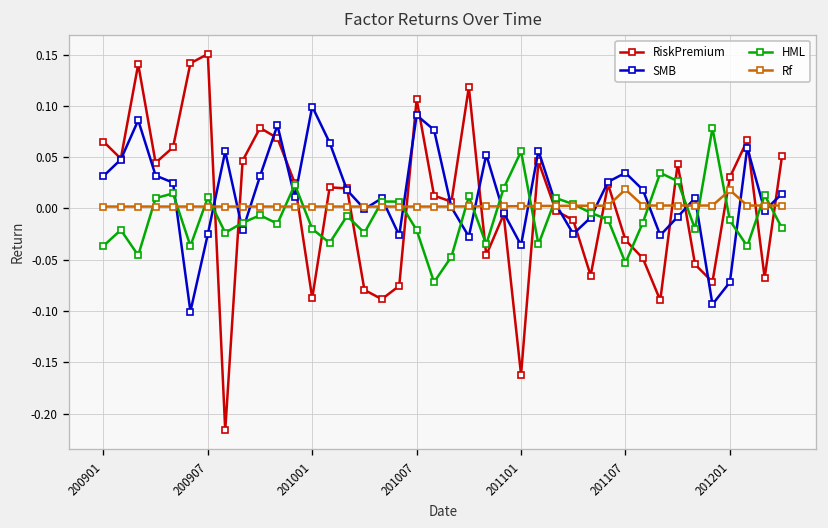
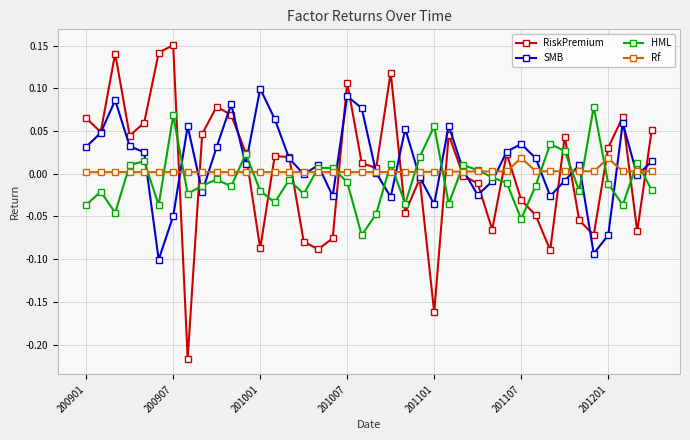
SMB, 200907: -0.03 -> -0.05
HML, 200907: 0.01 -> 0.07
HML, 201007: -0.02 -> -0.01
